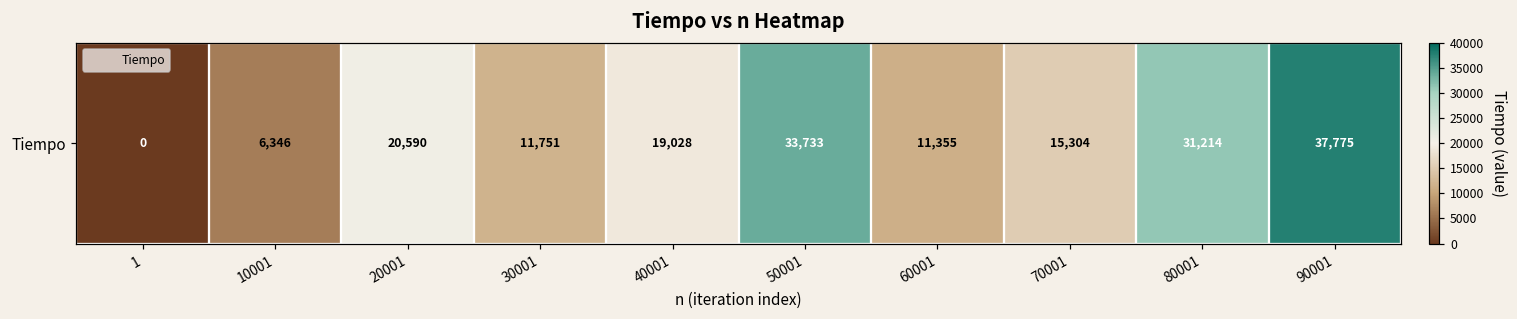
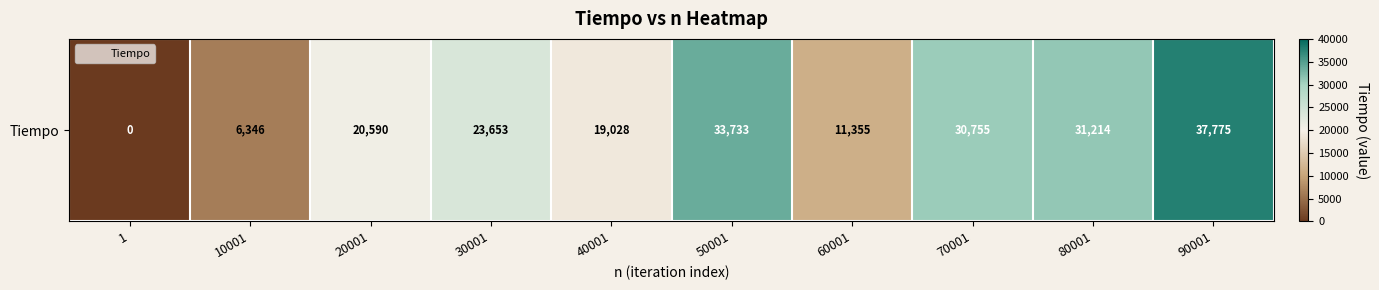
Tiempo, 30001: 11,751 -> 23,653
Tiempo, 70001: 15,304 -> 30,755
